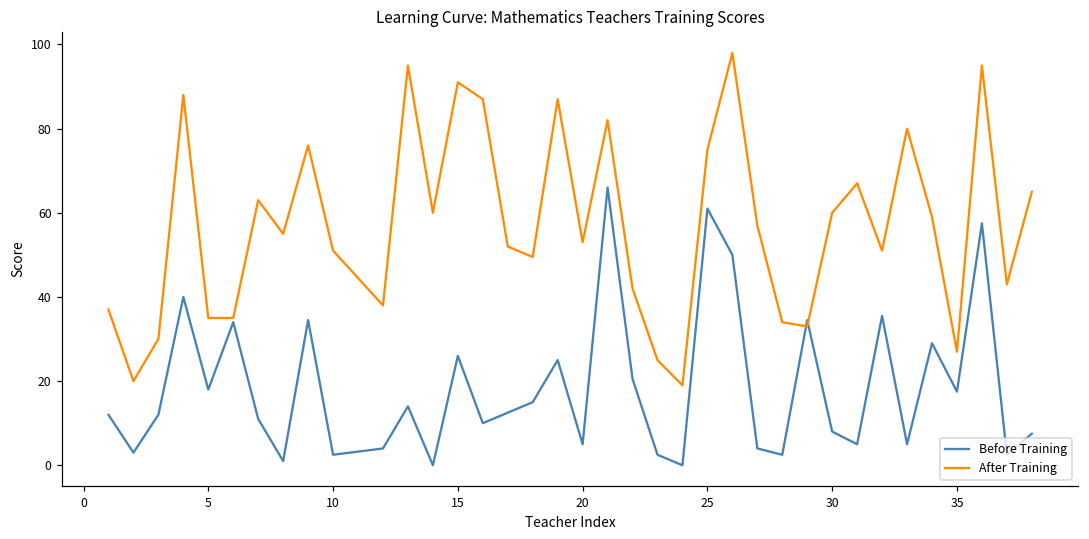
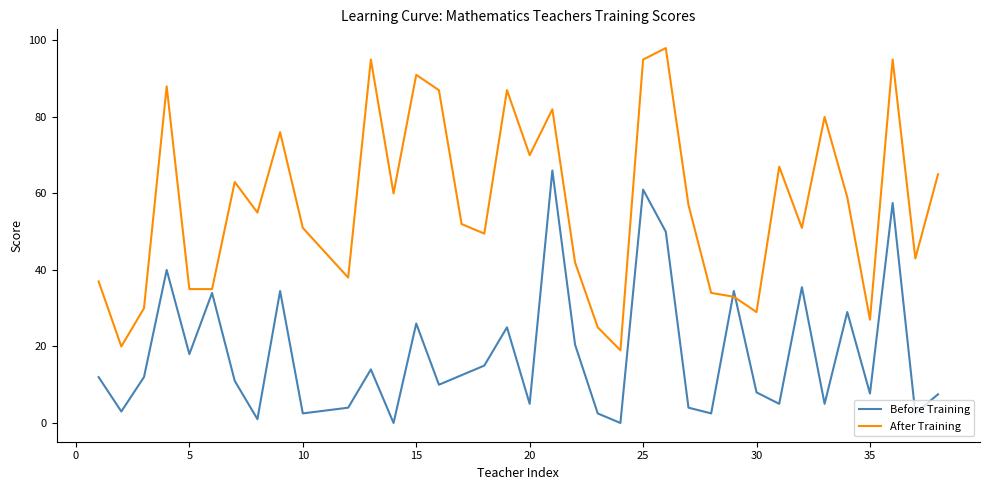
After Training, 20: 53 -> 70
After Training, 25: 75 -> 95
After Training, 30: 60 -> 29
Before Training, 35: 18 -> 8
